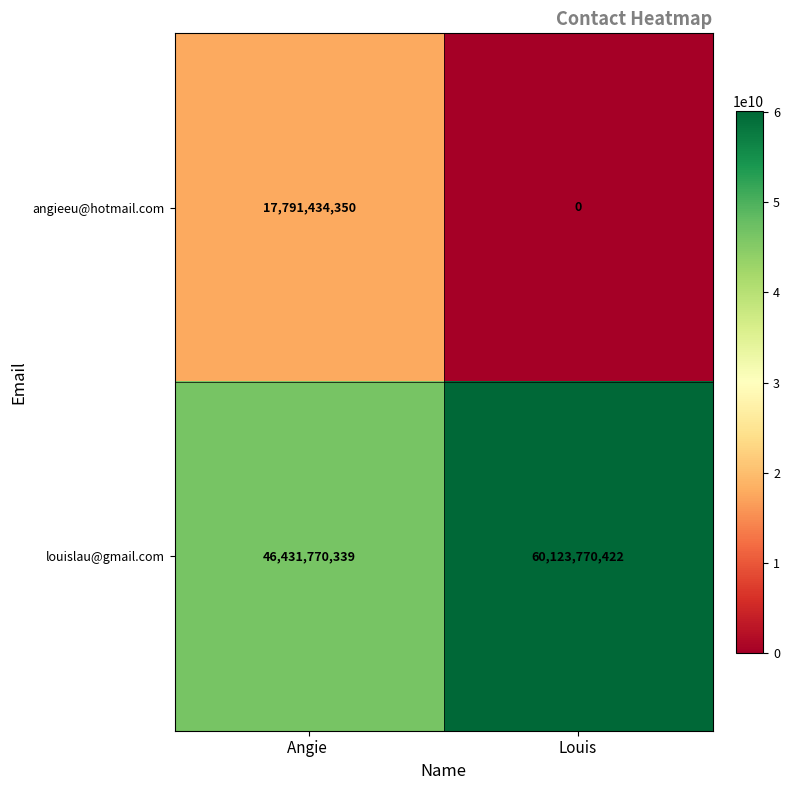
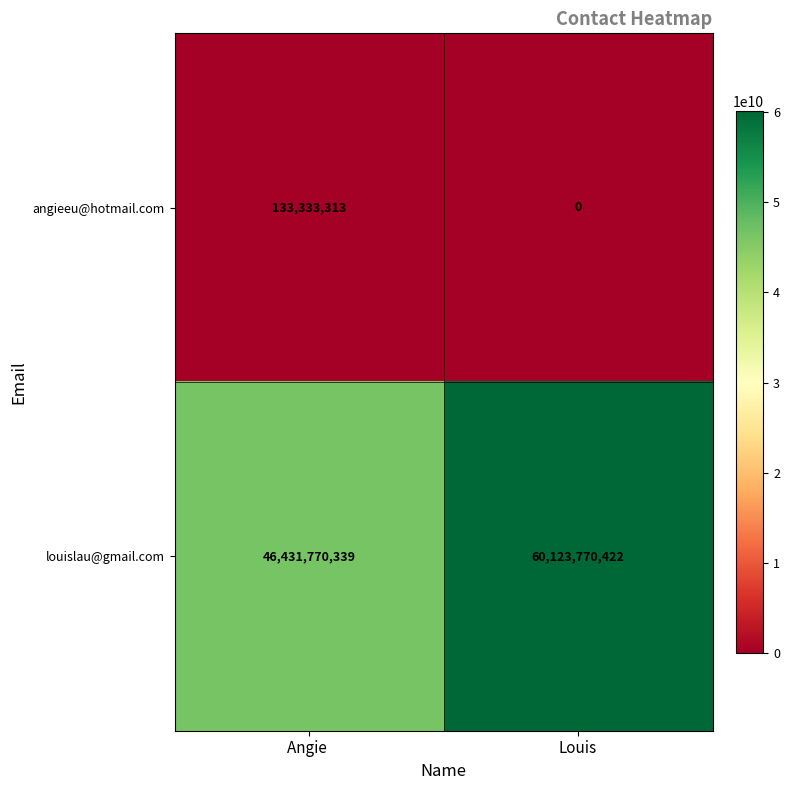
angieeu@hotmail.com, Angie: 17,791,434,350 -> 133,333,313
